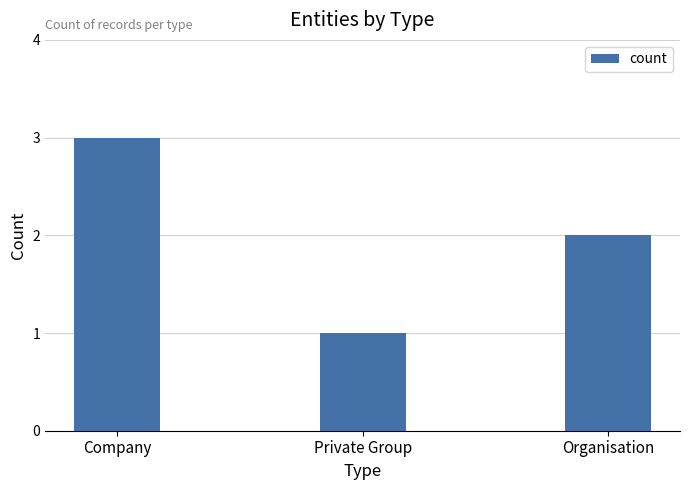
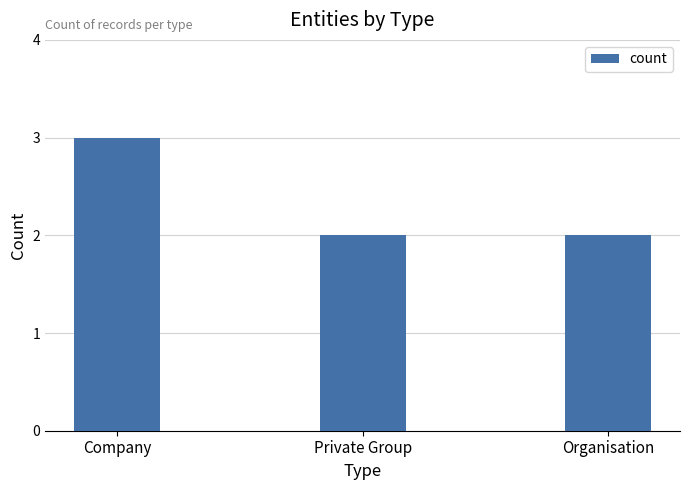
Private Group: 1 -> 2
